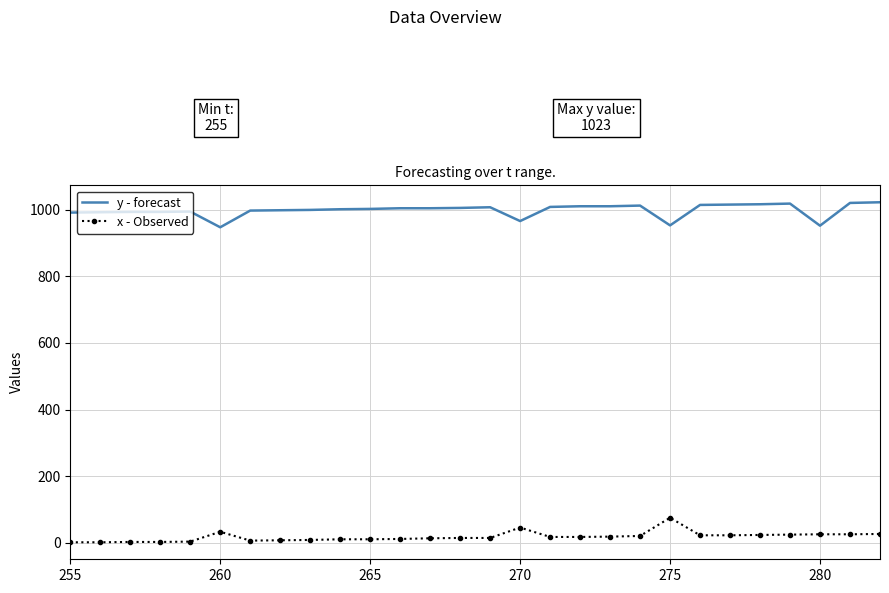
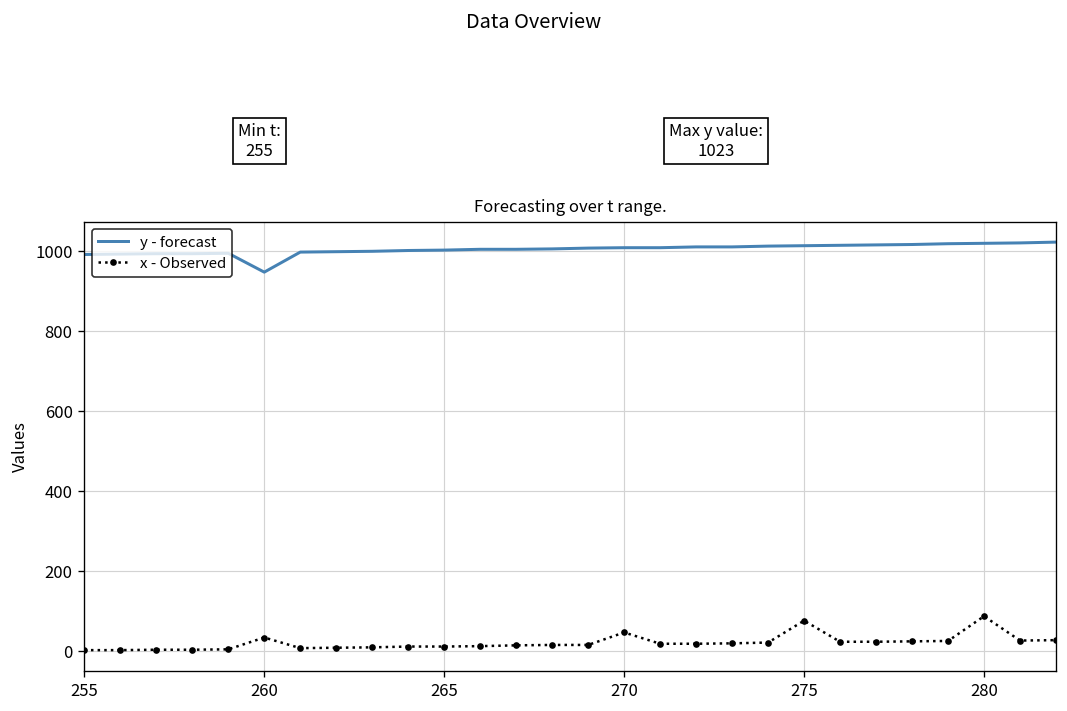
y - forecast, 270: 970 -> 1010
y - forecast, 275: 950 -> 1010
y - forecast, 280: 950 -> 1020
x - Observed, 280: 30 -> 90
